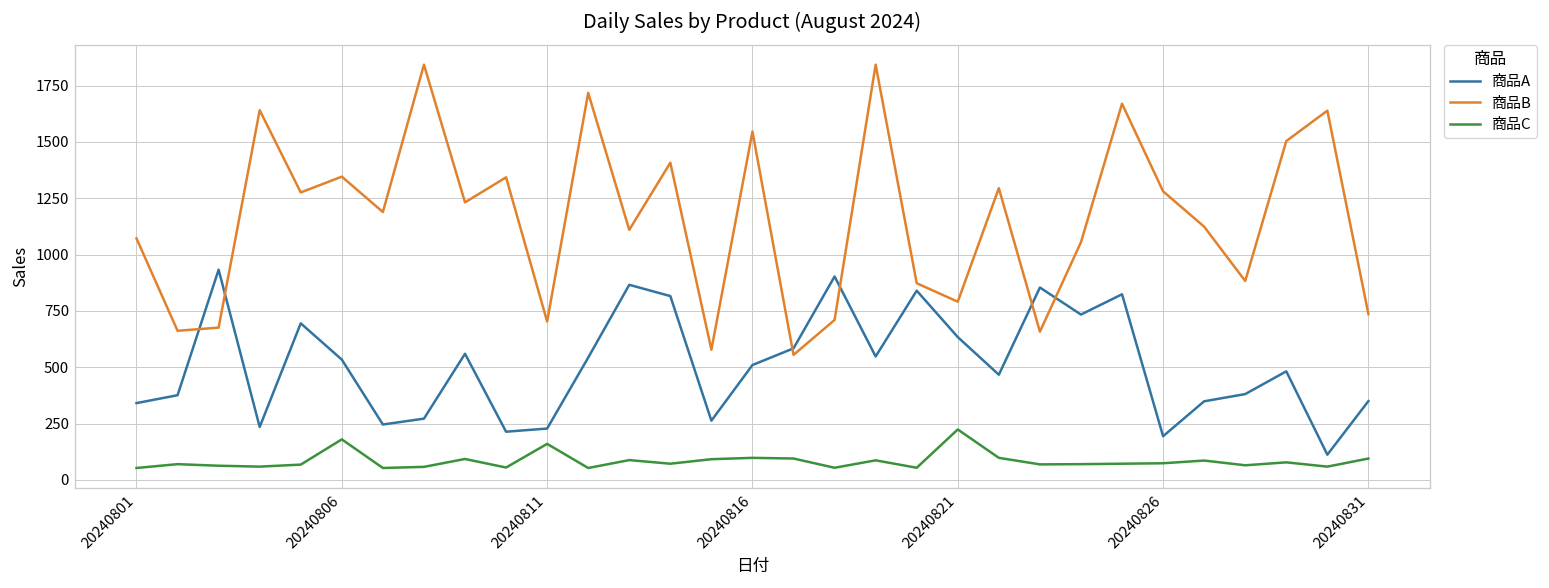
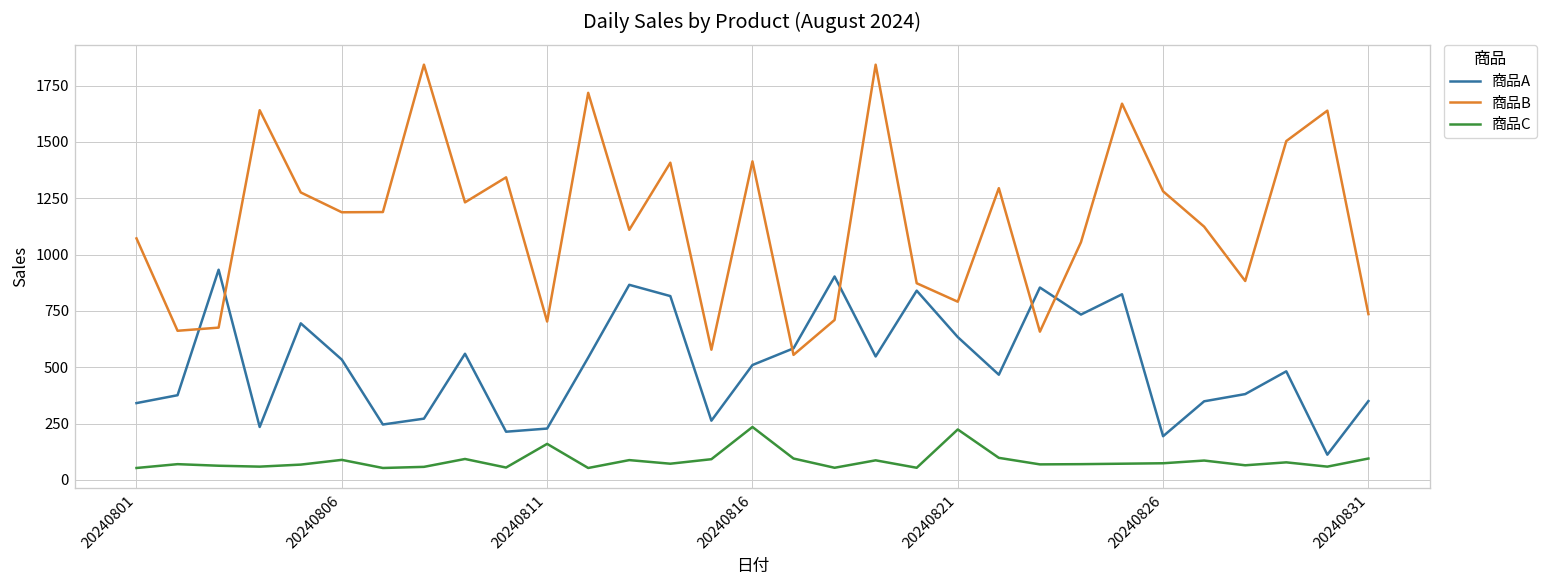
商品B, 20240806: 1350 -> 1190
商品C, 20240806: 180 -> 90
商品B, 20240816: 1550 -> 1410
商品C, 20240816: 100 -> 240
